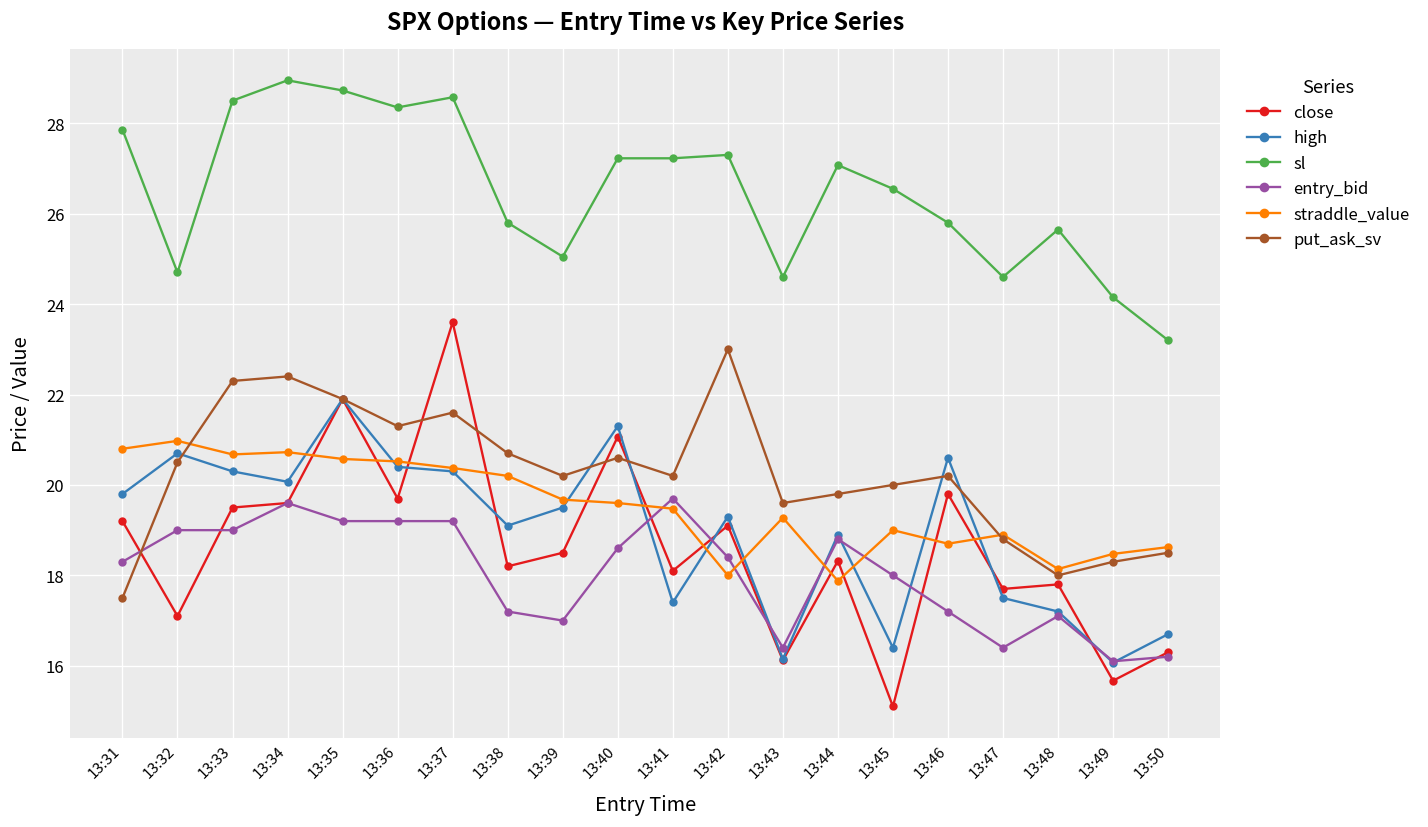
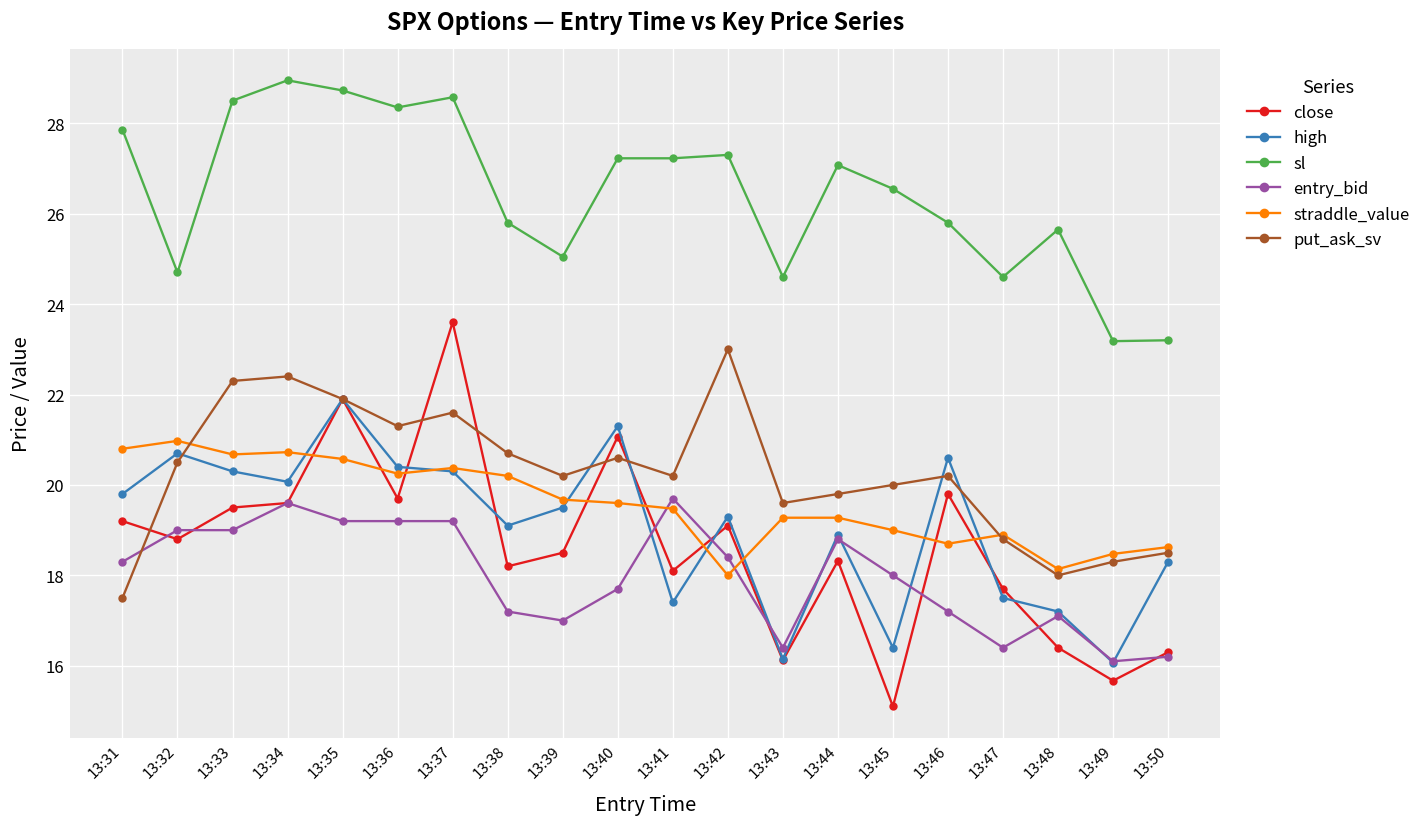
close, 13:32: 17.1 -> 18.8
straddle_value, 13:36: 20.5 -> 20.3
entry_bid, 13:40: 18.6 -> 17.7
straddle_value, 13:44: 17.9 -> 19.3
close, 13:48: 17.8 -> 16.4
sl, 13:49: 24.2 -> 23.2
high, 13:50: 16.7 -> 18.3
